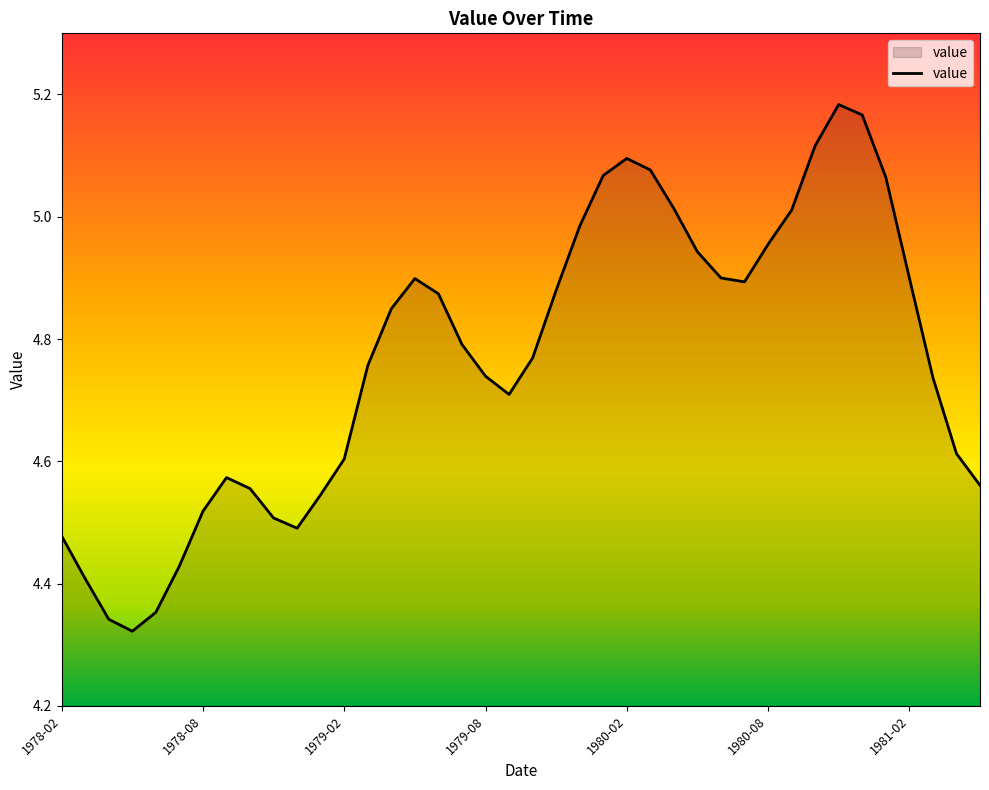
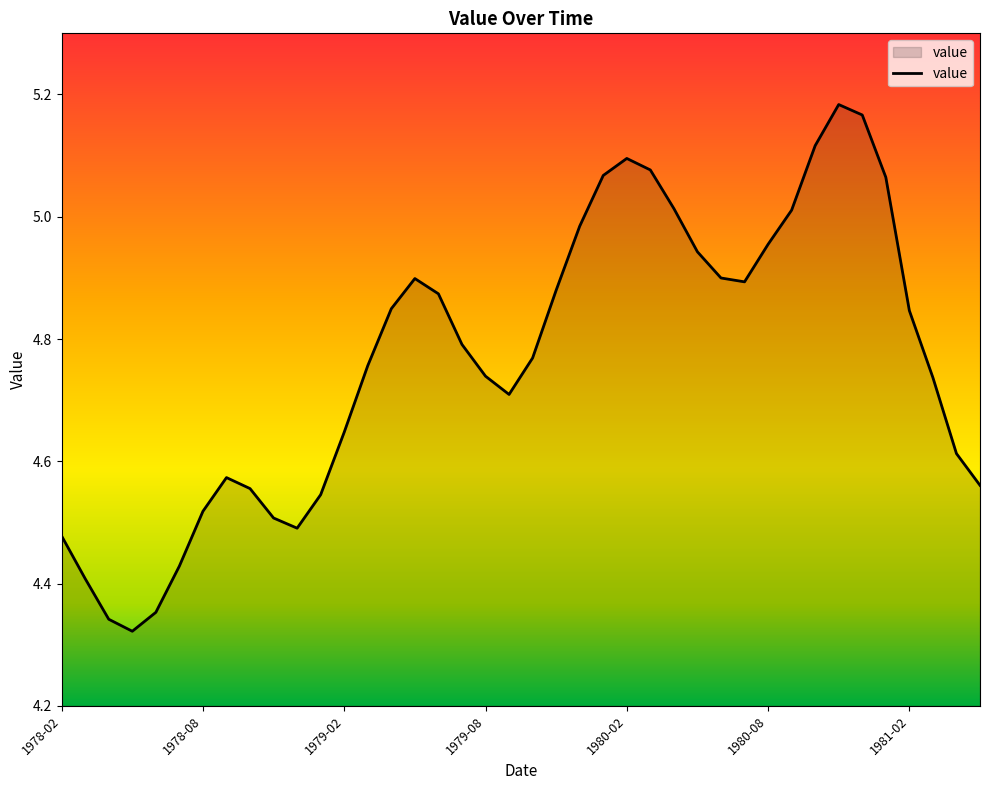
1979-02: 4.60 -> 4.65
1981-02: 4.90 -> 4.85
